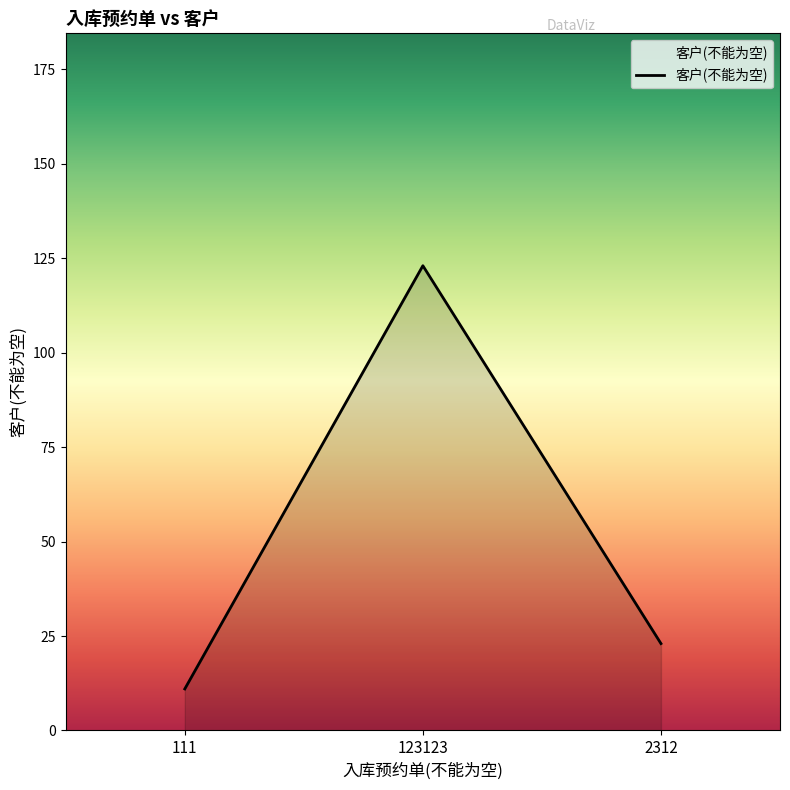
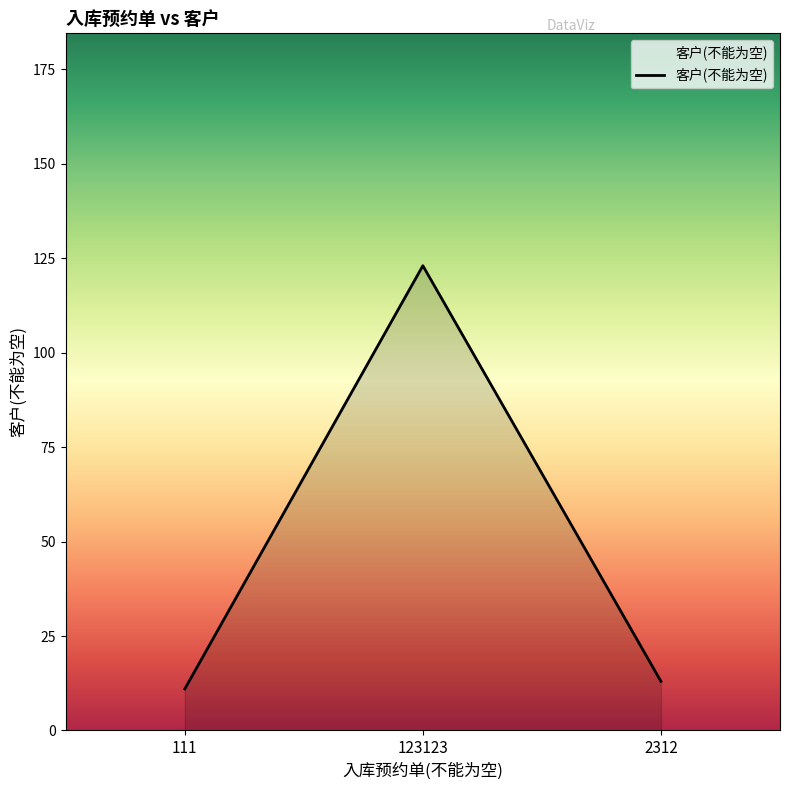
2312: 23 -> 13
